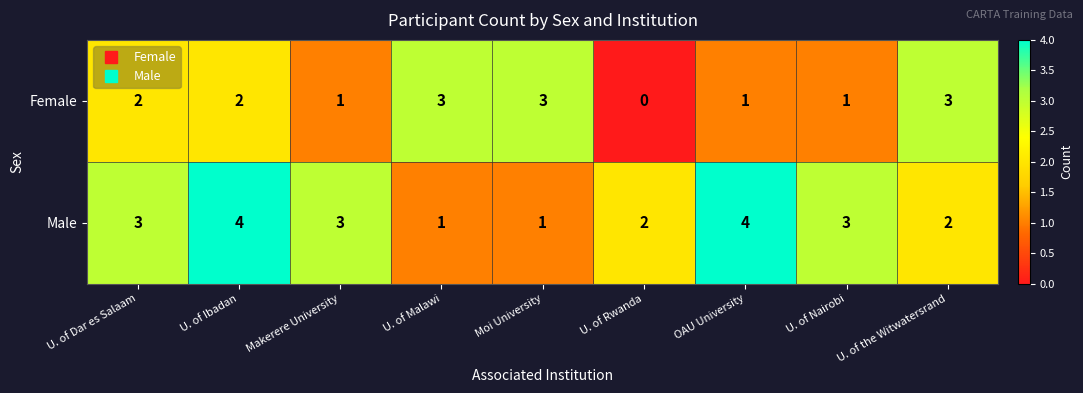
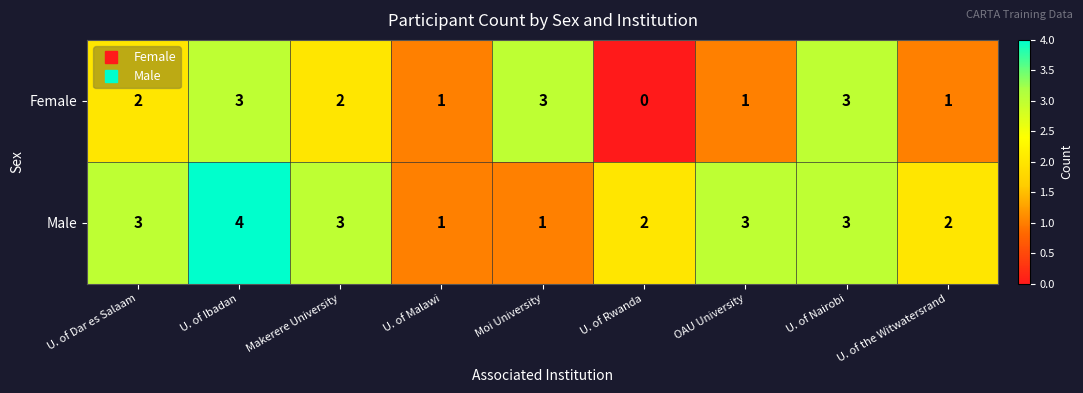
Female, U. of Ibadan: 2 -> 3
Female, Makerere University: 1 -> 2
Female, U. of Malawi: 3 -> 1
Female, U. of Nairobi: 1 -> 3
Female, U. of the Witwatersrand: 3 -> 1
Male, OAU University: 4 -> 3
